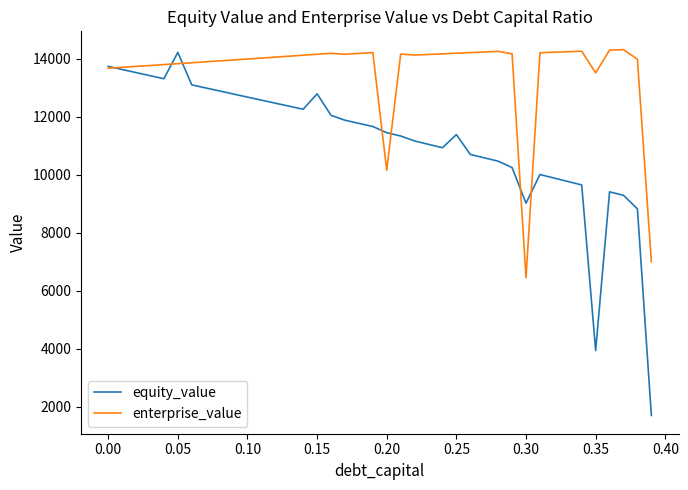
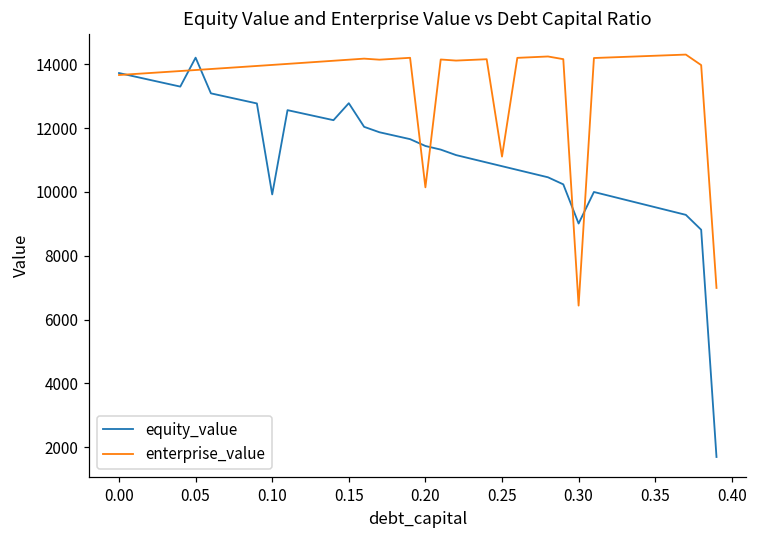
equity_value, 0.10: 12700 -> 9900
equity_value, 0.25: 11400 -> 10800
enterprise_value, 0.25: 14200 -> 11100
equity_value, 0.35: 3900 -> 9500
enterprise_value, 0.35: 13500 -> 14300
